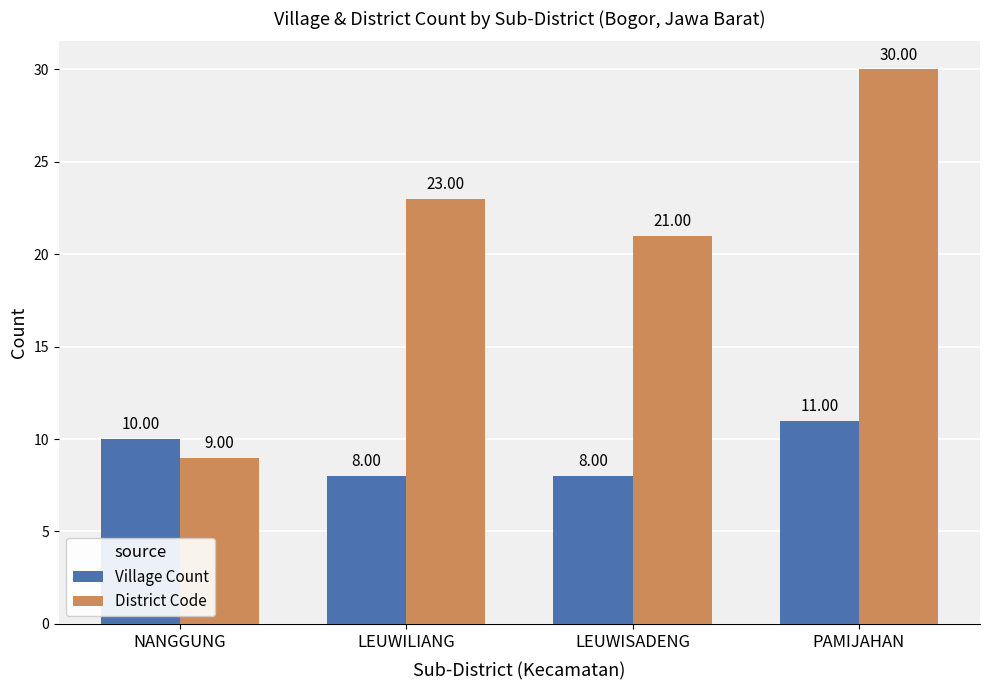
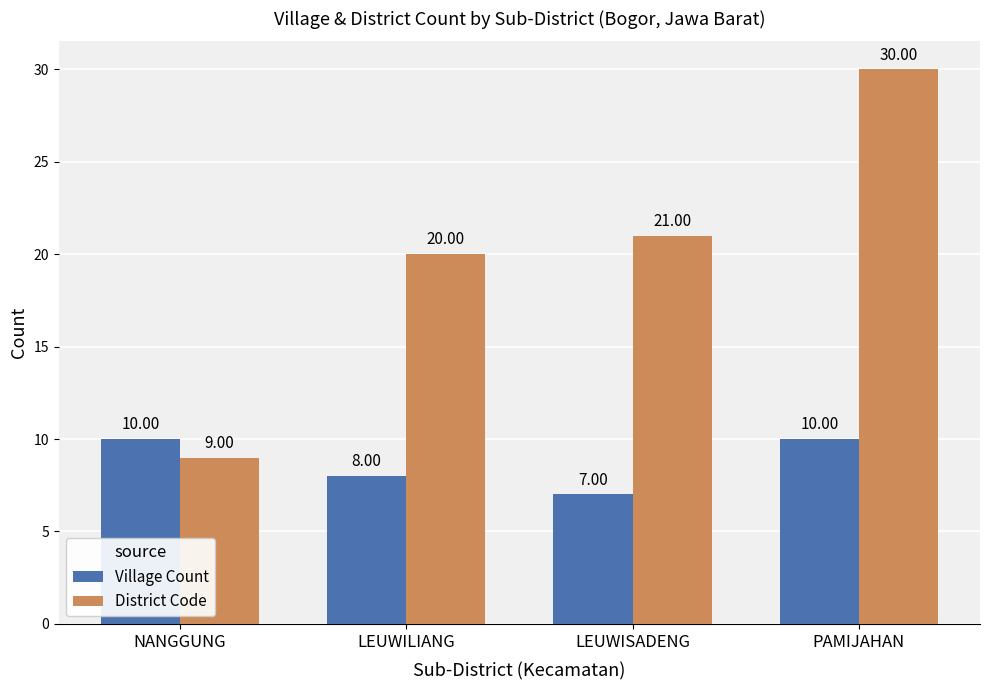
District Code, LEUWILIANG: 23.00 -> 20.00
Village Count, LEUWISADENG: 8.00 -> 7.00
Village Count, PAMIJAHAN: 11.00 -> 10.00
